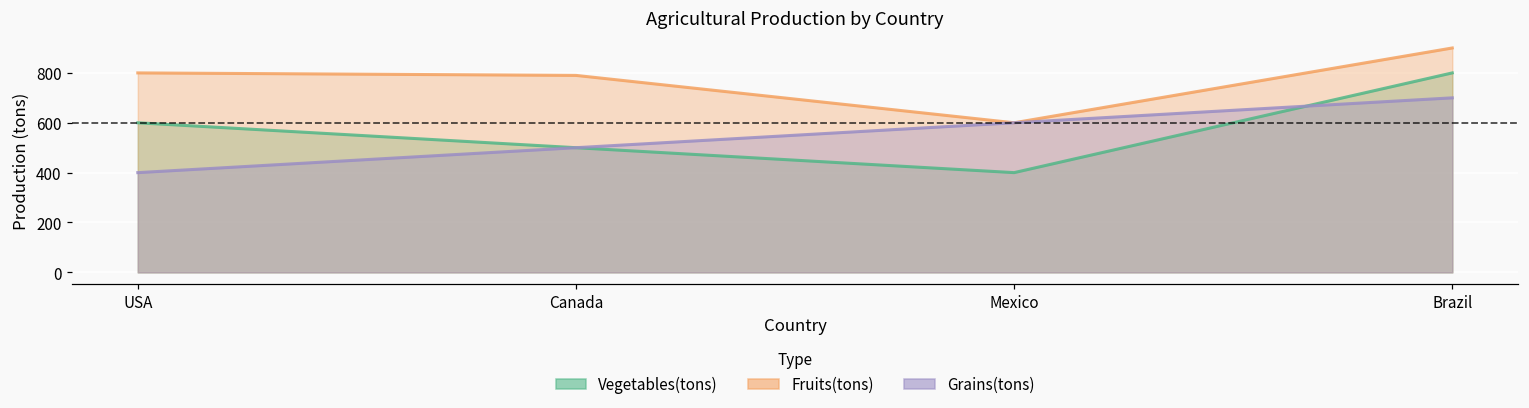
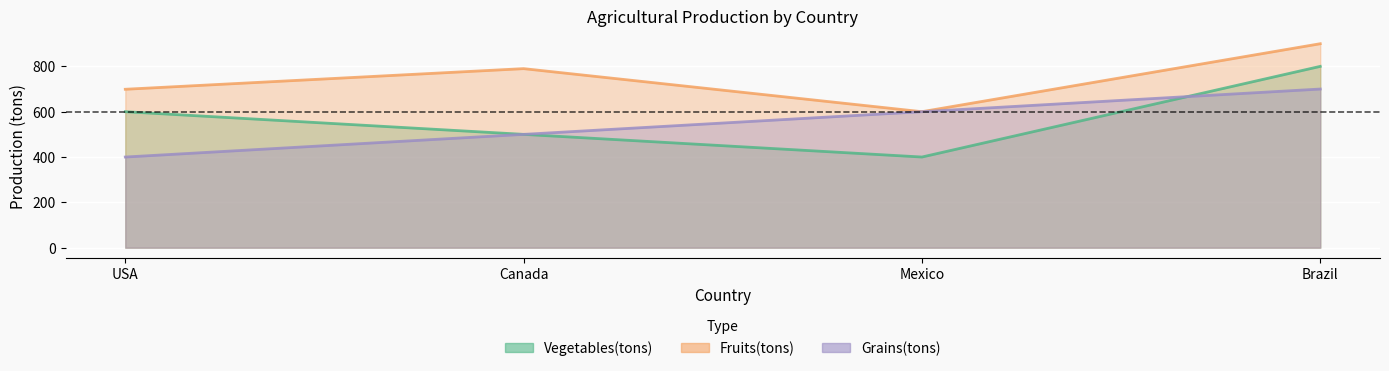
Fruits(tons), USA: 800 -> 700
